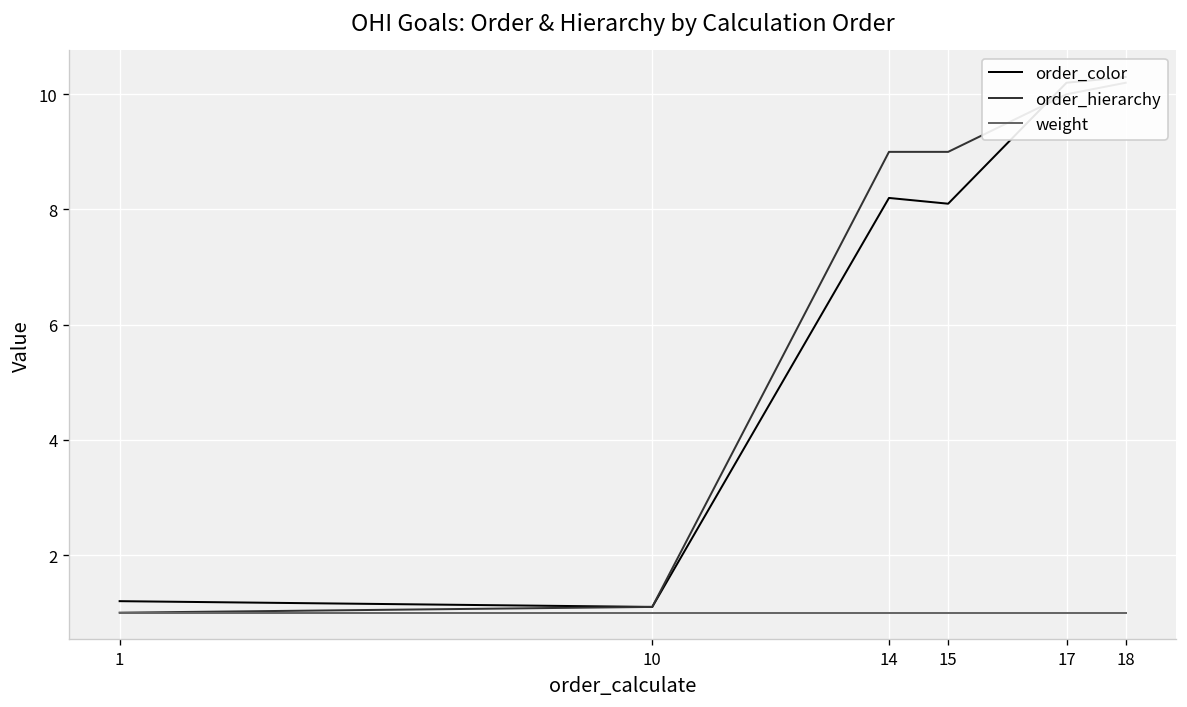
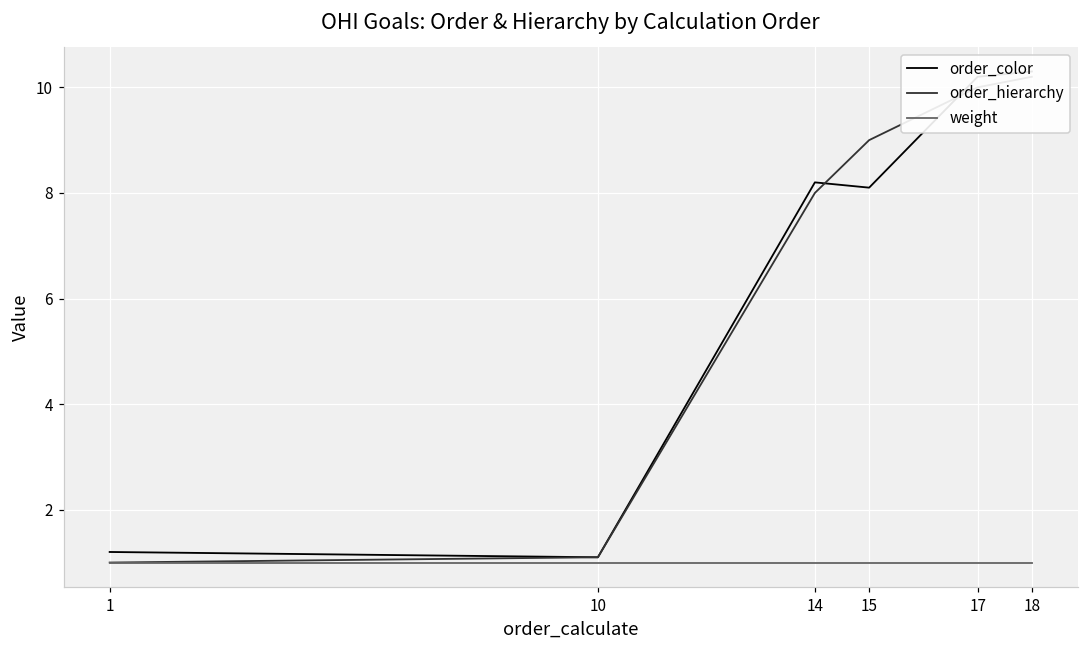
order_hierarchy, 14: 9 -> 8
